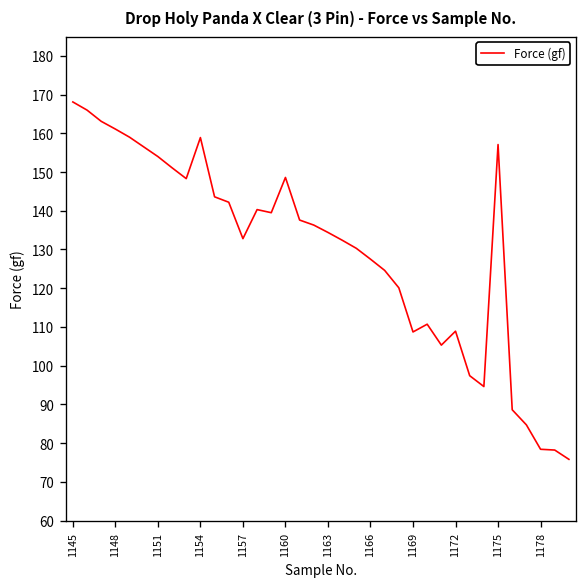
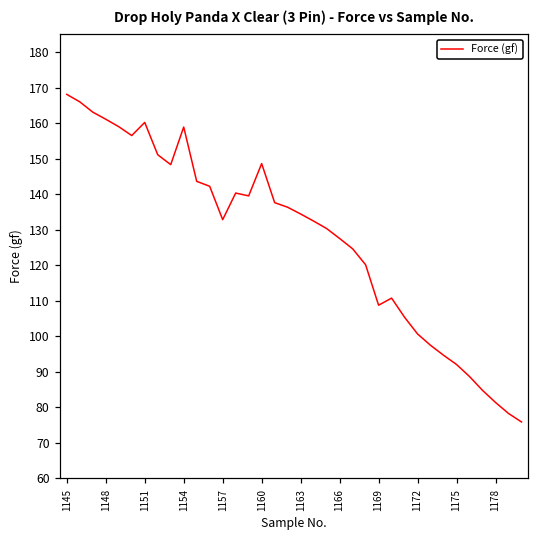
1151: 154 -> 160
1172: 109 -> 101
1175: 157 -> 92
1178: 78 -> 81
